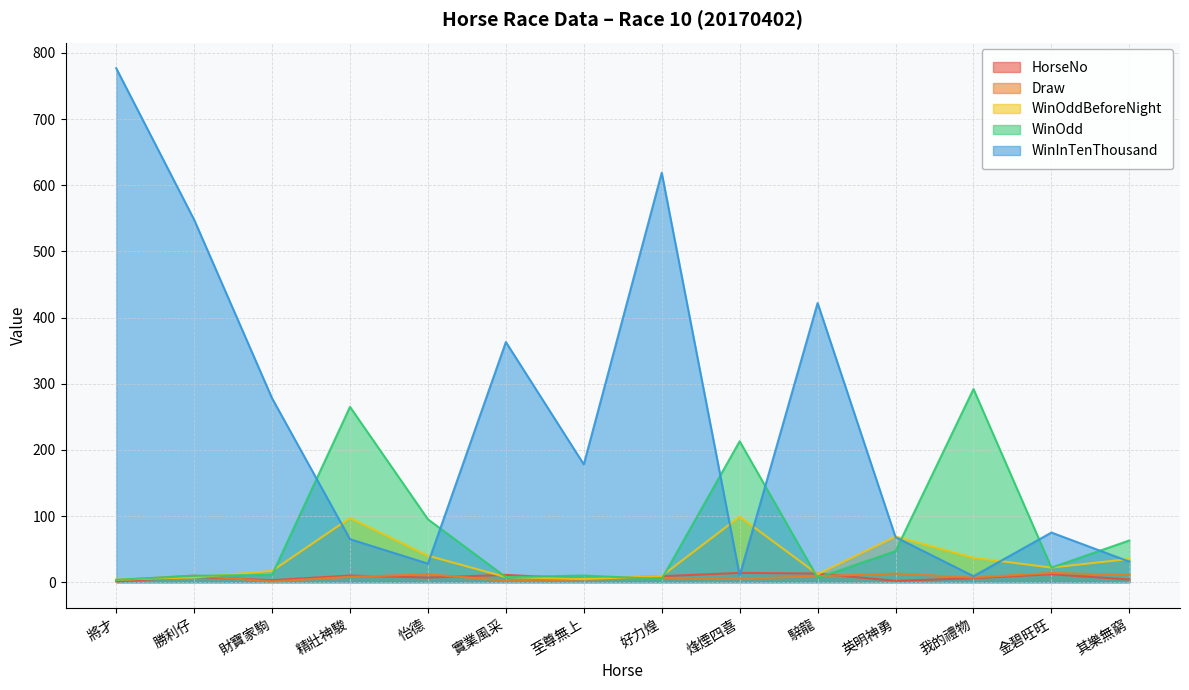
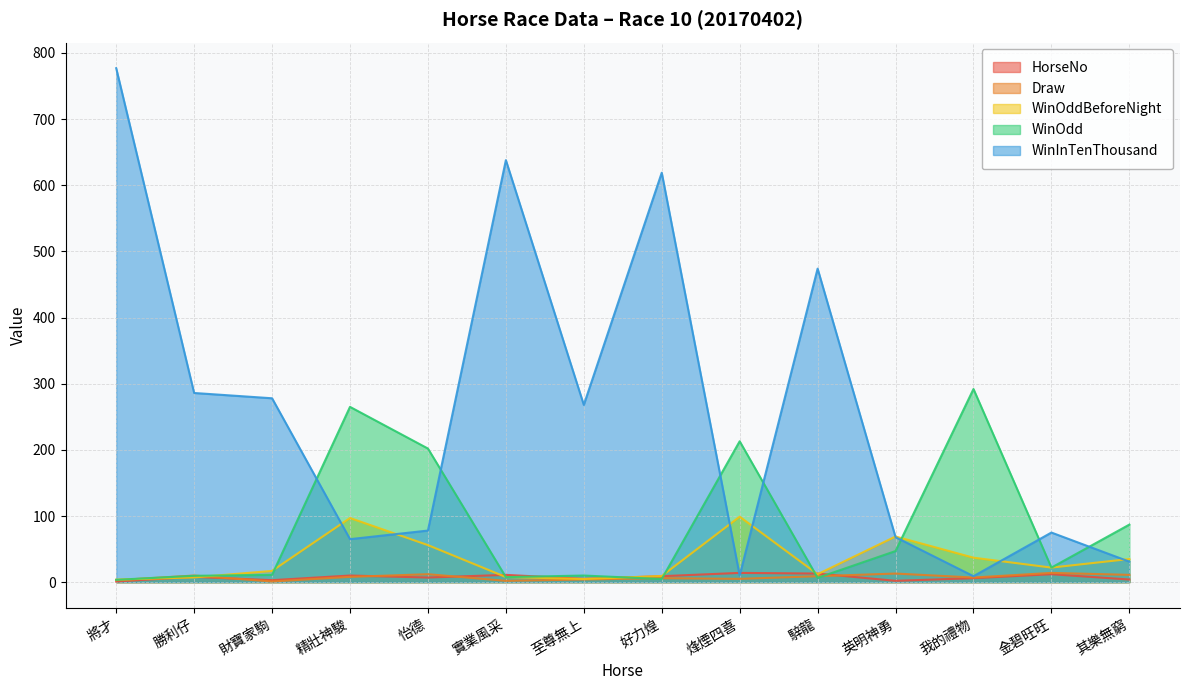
WinInTenThousand, 勝利仔: 550 -> 290
WinOddBeforeNight, 怡德: 40 -> 60
WinOdd, 怡德: 100 -> 200
WinInTenThousand, 怡德: 30 -> 80
WinInTenThousand, 實業風采: 360 -> 640
WinInTenThousand, 至尊無上: 180 -> 270
WinInTenThousand, 騂龍: 420 -> 470
WinOdd, 其樂無窮: 60 -> 90
